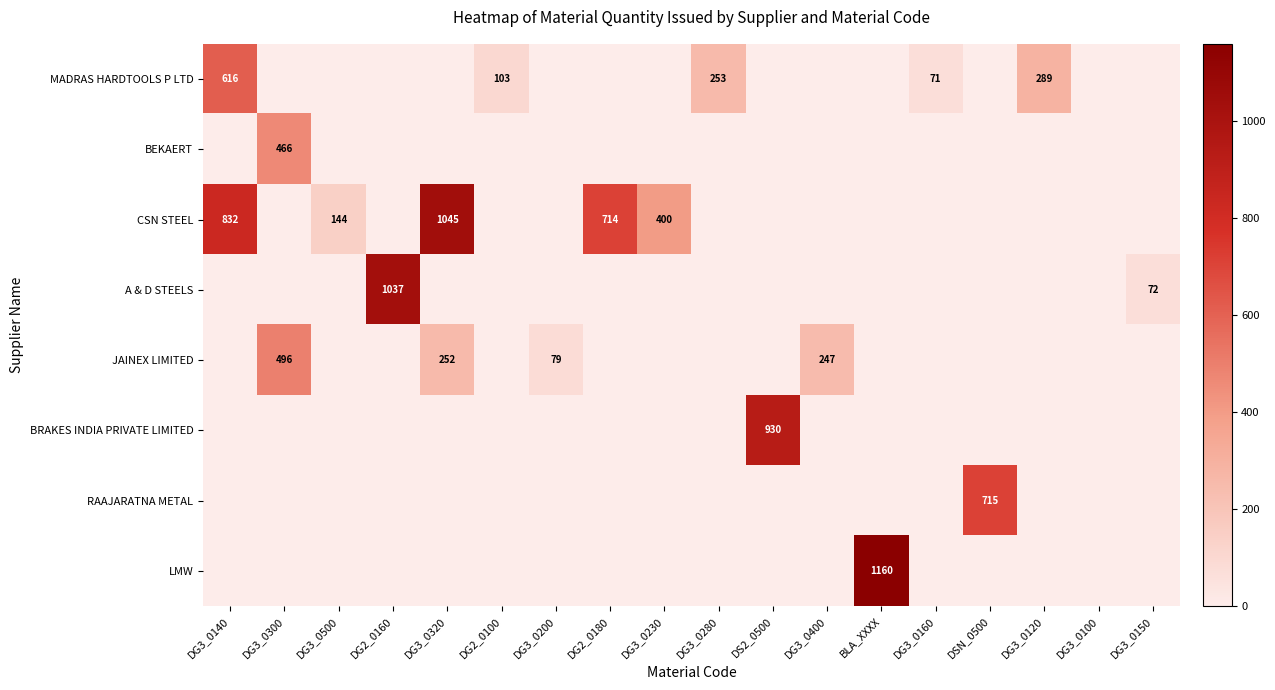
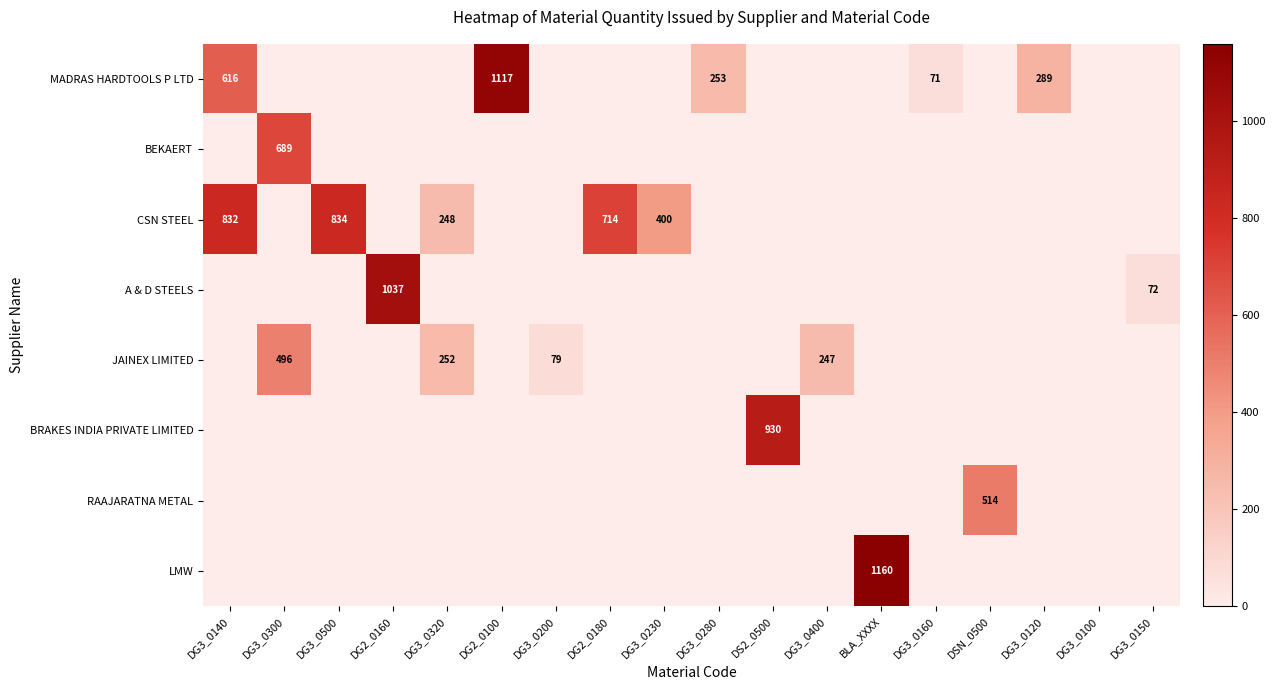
MADRAS HARDTOOLS P LTD, DG2_0100: 103 -> 1117
BEKAERT, DG3_0300: 466 -> 689
CSN STEEL, DG3_0500: 144 -> 834
CSN STEEL, DG3_0320: 1045 -> 248
RAAJARATNA METAL, DSN_0500: 715 -> 514
